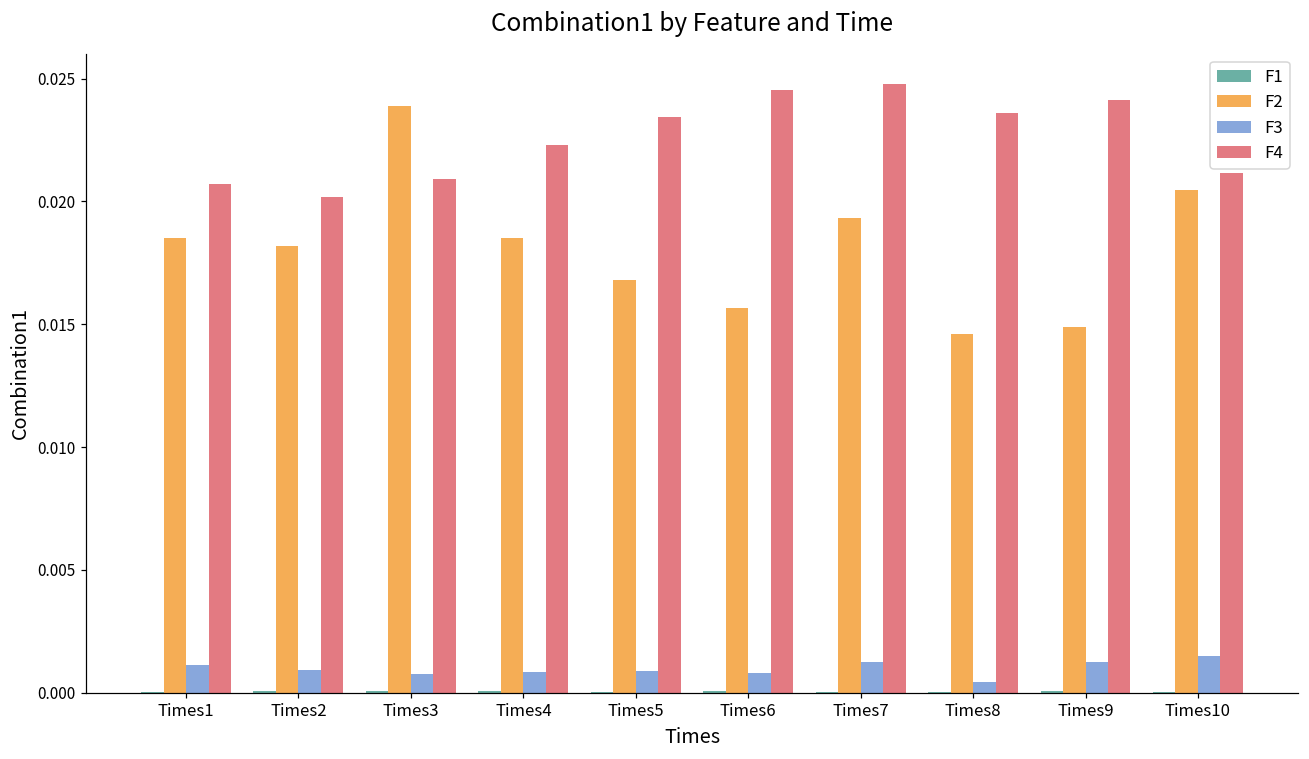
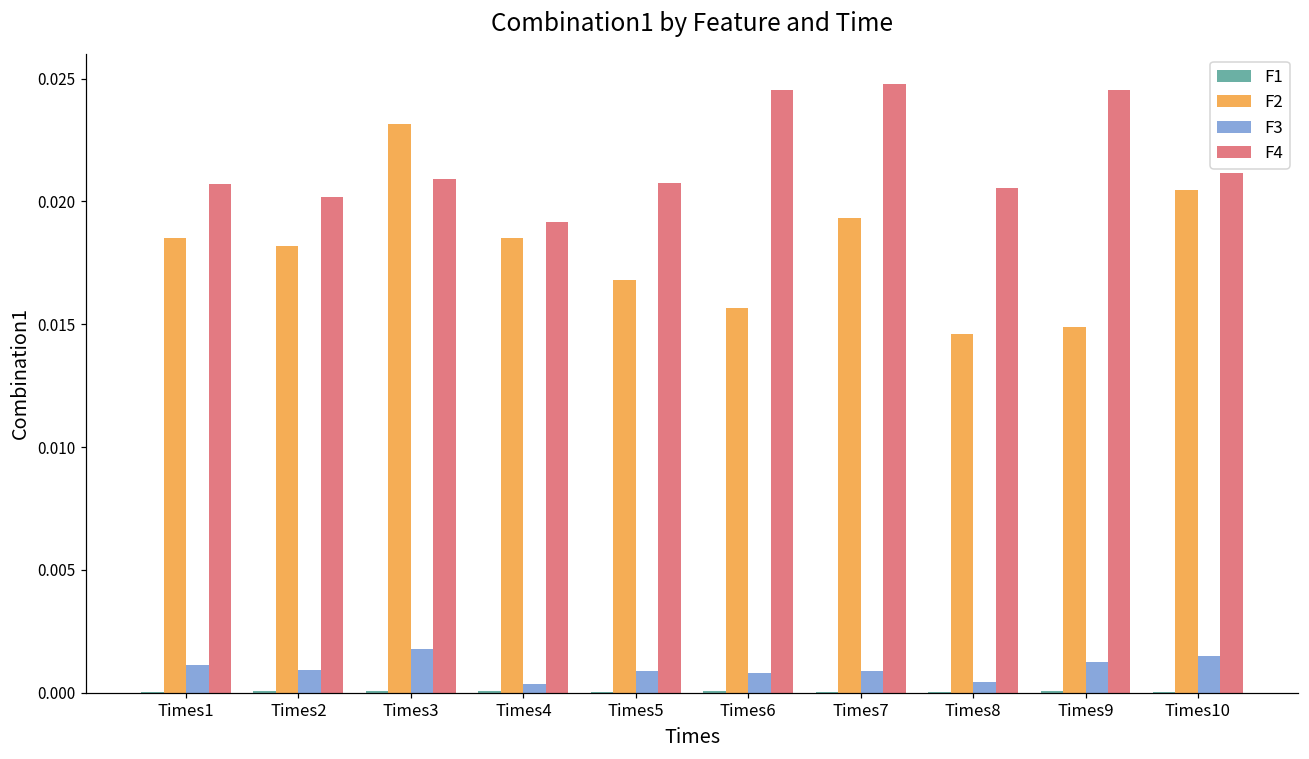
F2, Times3: 0.0239 -> 0.0231
F3, Times3: 0.0007 -> 0.0018
F3, Times4: 0.0008 -> 0.0004
F4, Times4: 0.0223 -> 0.0192
F4, Times5: 0.0234 -> 0.0207
F3, Times7: 0.0012 -> 0.0009
F4, Times8: 0.0236 -> 0.0205
F4, Times9: 0.0241 -> 0.0245
